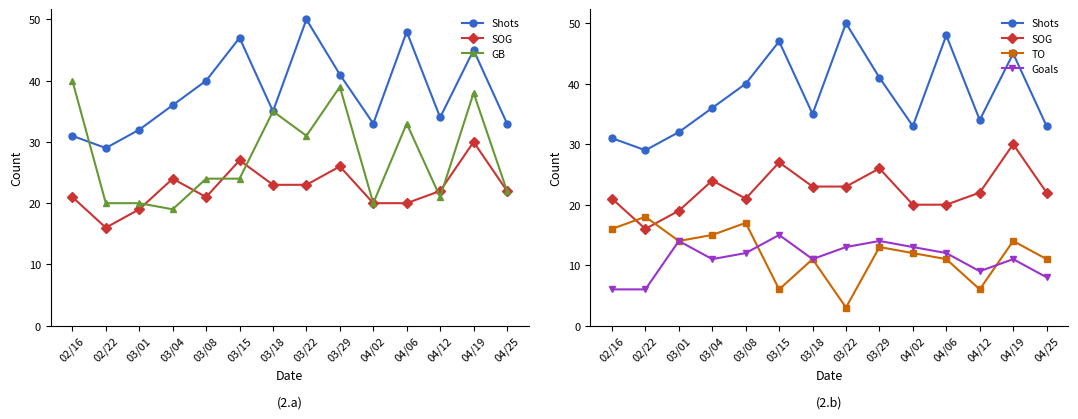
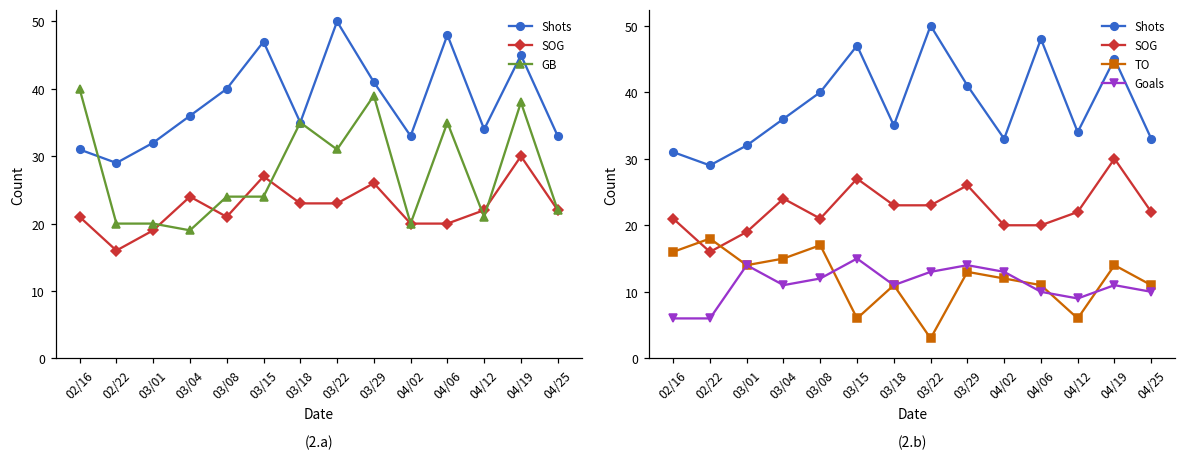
(2.a), GB, 04/06: 33 -> 35
(2.b), Goals, 04/06: 12 -> 10
(2.b), Goals, 04/25: 8 -> 10
